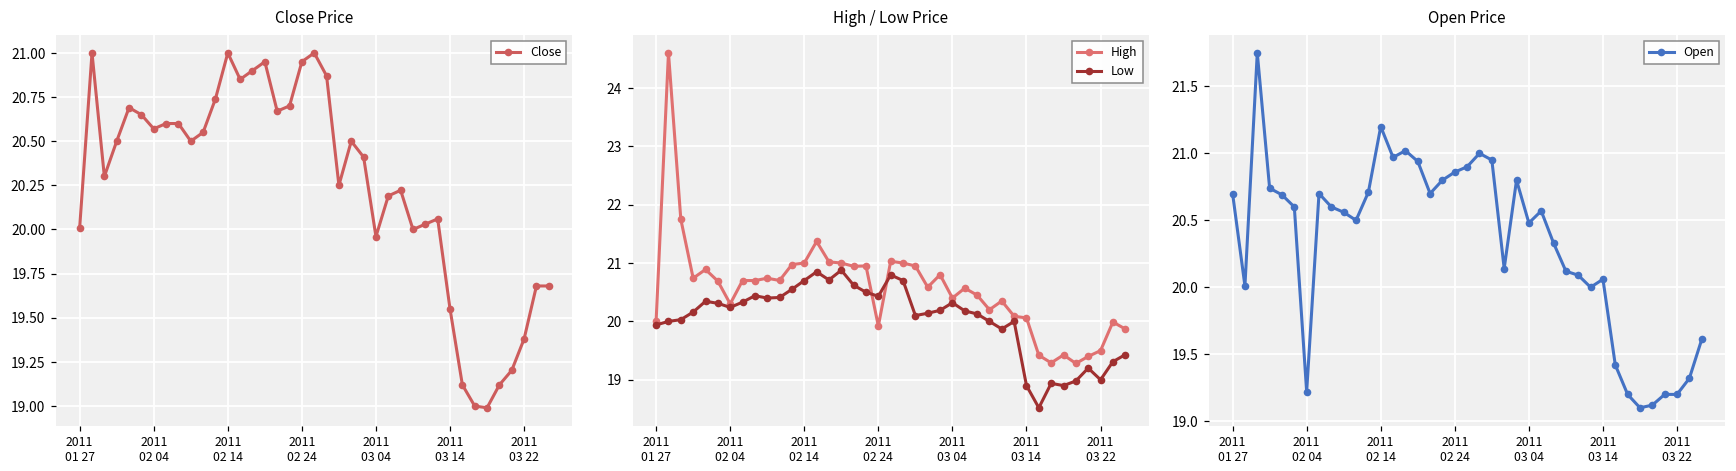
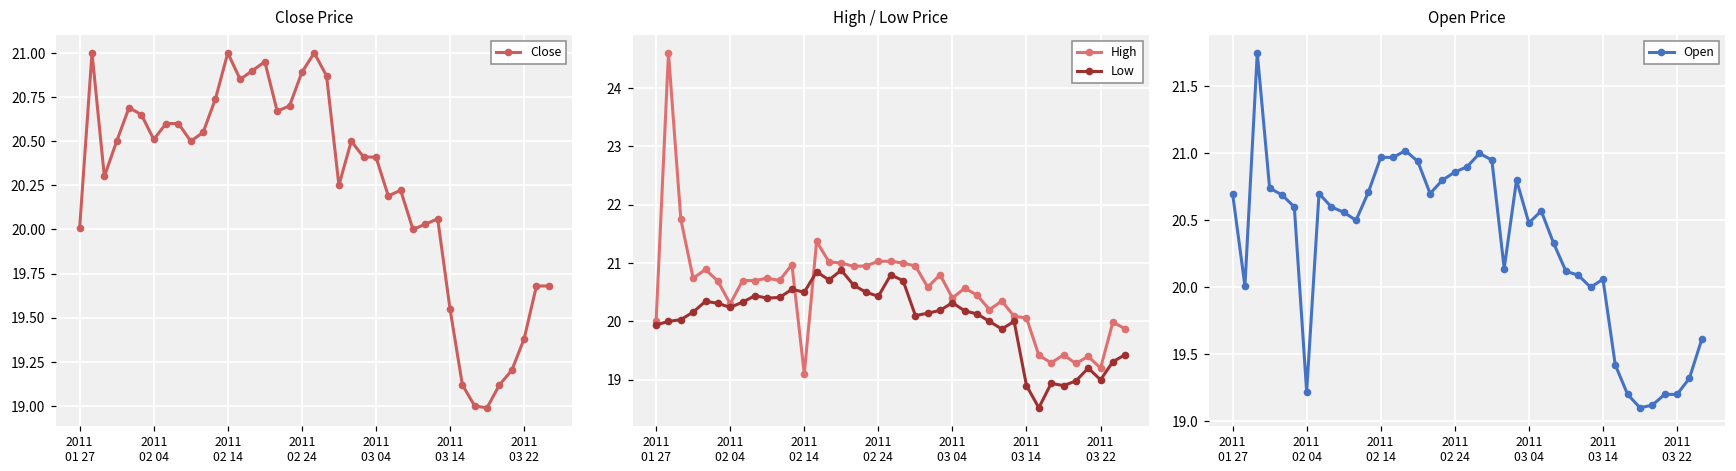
Close Price, 2011 02 04: 20.57 -> 20.51
Close Price, 2011 02 24: 20.95 -> 20.89
Close Price, 2011 03 04: 19.96 -> 20.41
High / Low Price, High, 2011 02 14: 21.0 -> 19.1
High / Low Price, Low, 2011 02 14: 20.7 -> 20.5
High / Low Price, High, 2011 02 24: 19.9 -> 21.0
High / Low Price, High, 2011 03 22: 19.5 -> 19.2
Open Price, 2011 02 14: 21.20 -> 20.97
